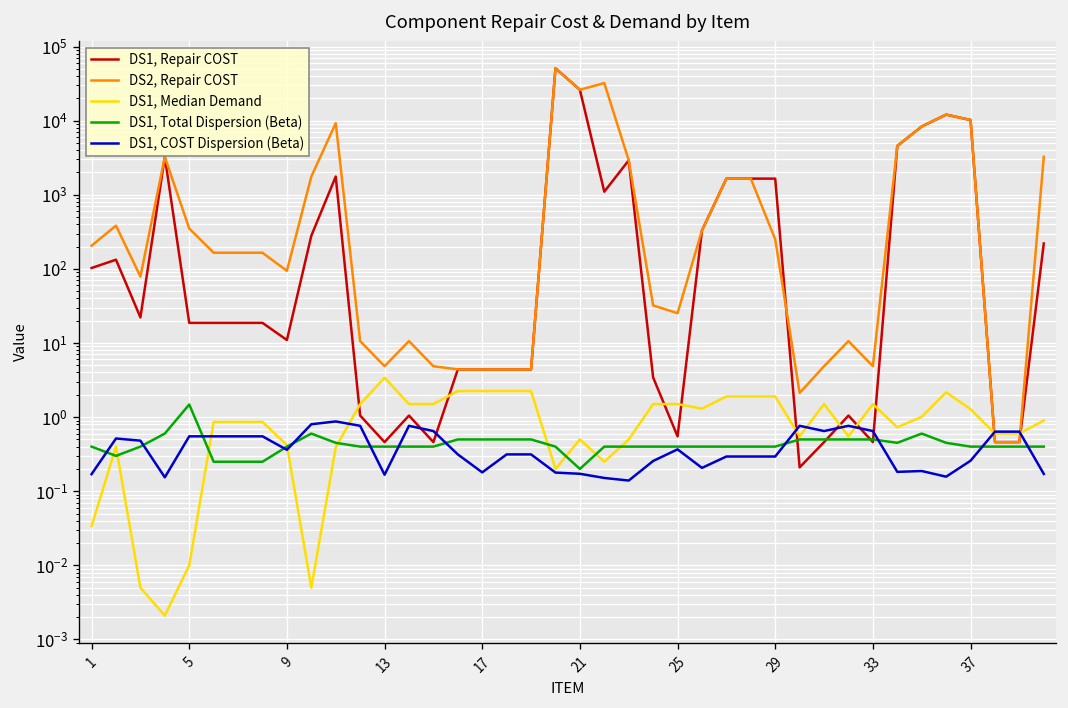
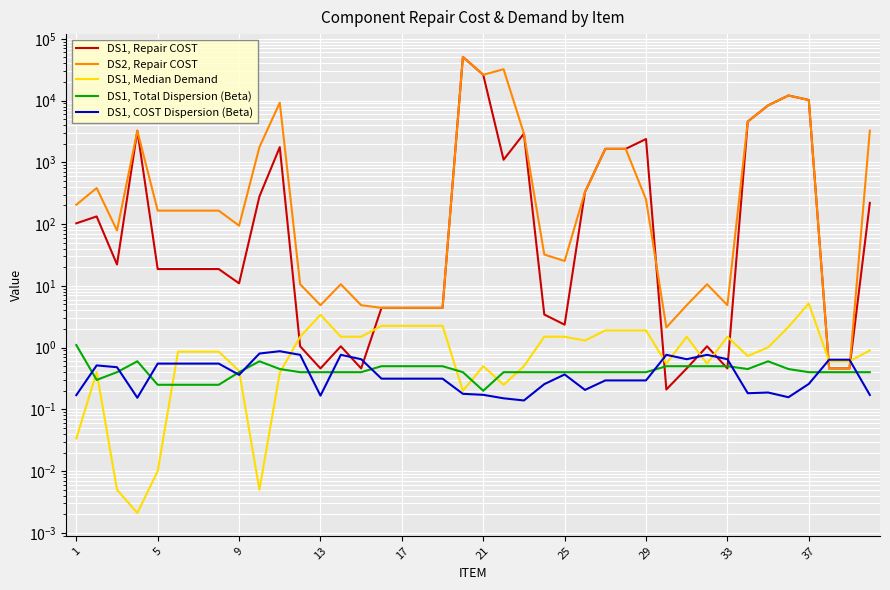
DS1, Total Dispersion (Beta), 1: 0.4 -> 1.1
DS2, Repair COST, 5: 400 -> 170
DS1, Total Dispersion (Beta), 5: 1.5 -> 0.25
DS1, COST Dispersion (Beta), 17: 0.18 -> 0.3
DS1, Repair COST, 25: 0.6 -> 2.4
DS1, Repair COST, 29: 1700 -> 2400
DS1, Median Demand, 37: 1.3 -> 5
